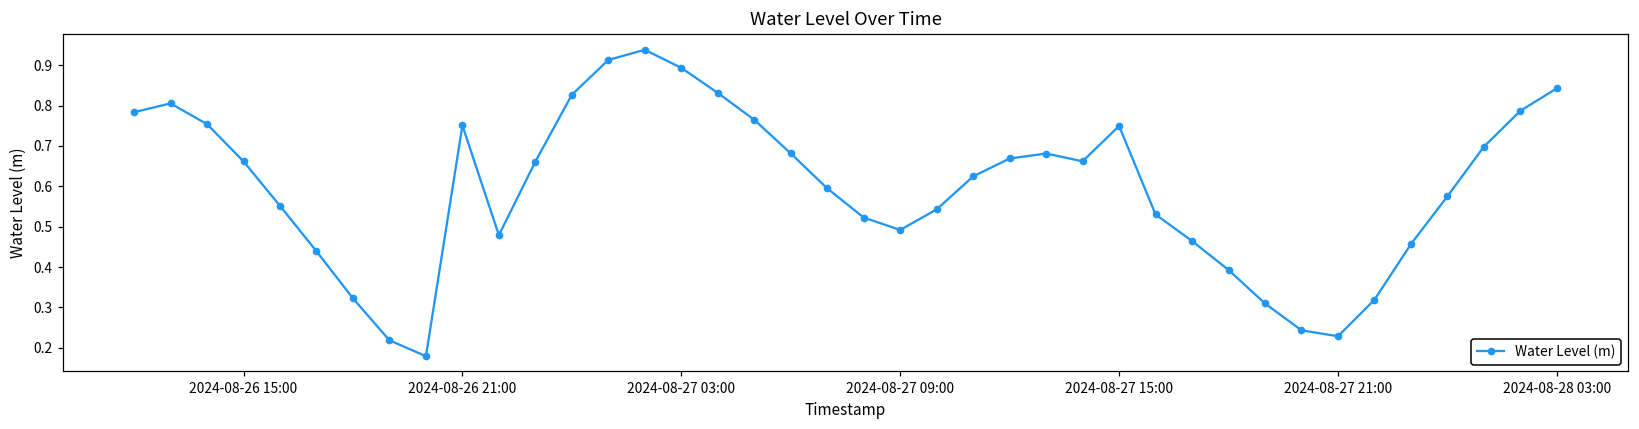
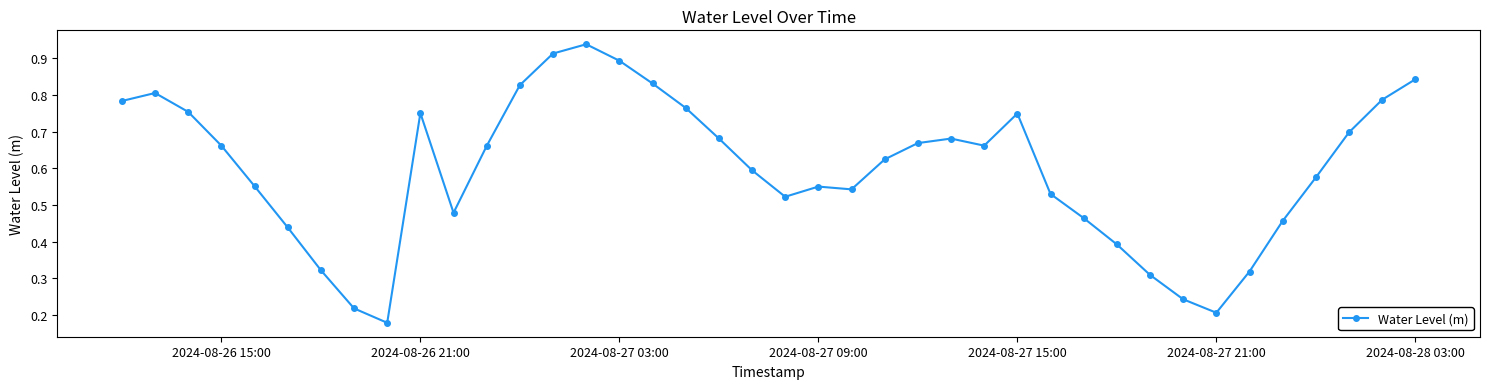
2024-08-27 09:00: 0.49 -> 0.55
2024-08-27 21:00: 0.23 -> 0.21
